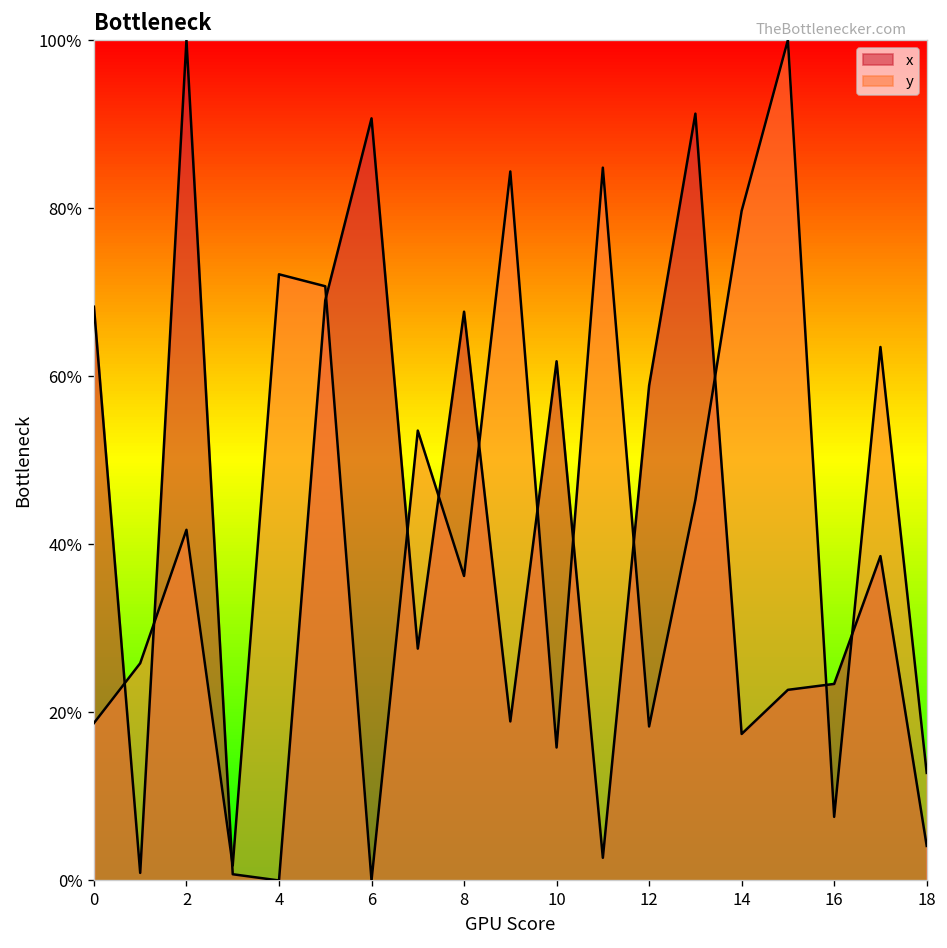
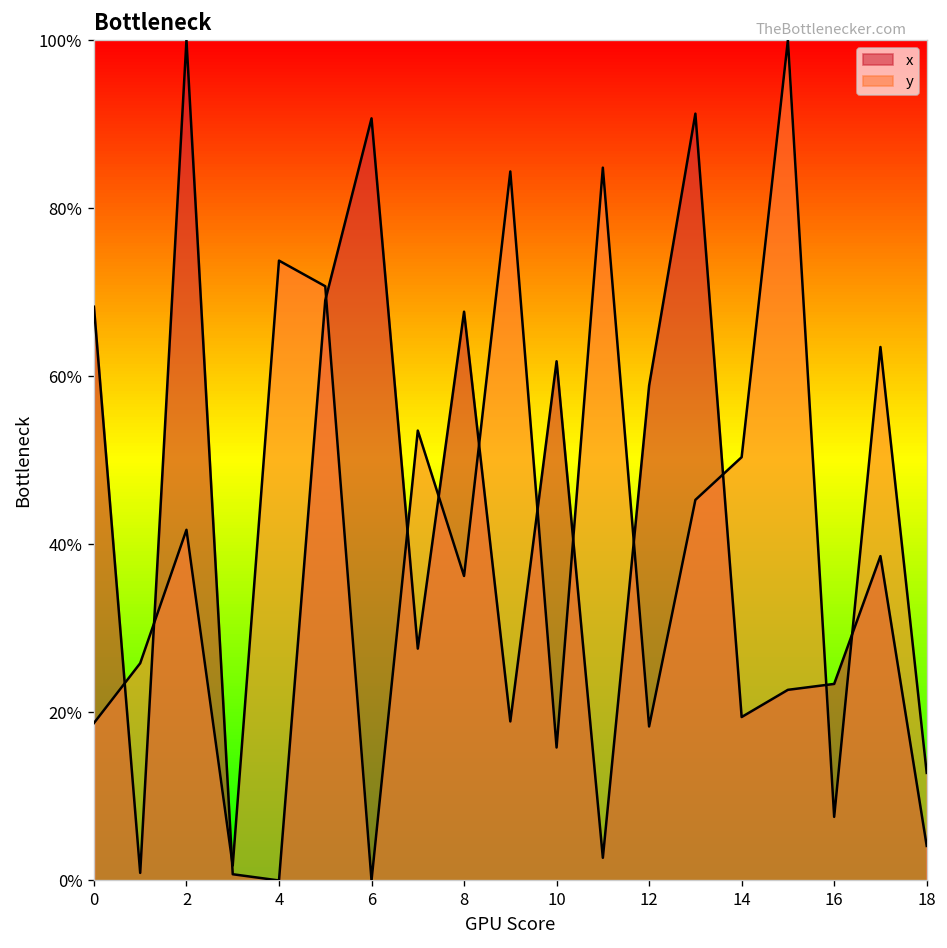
y, 4: 72% -> 74%
x, 14: 17% -> 19%
y, 14: 80% -> 50%
